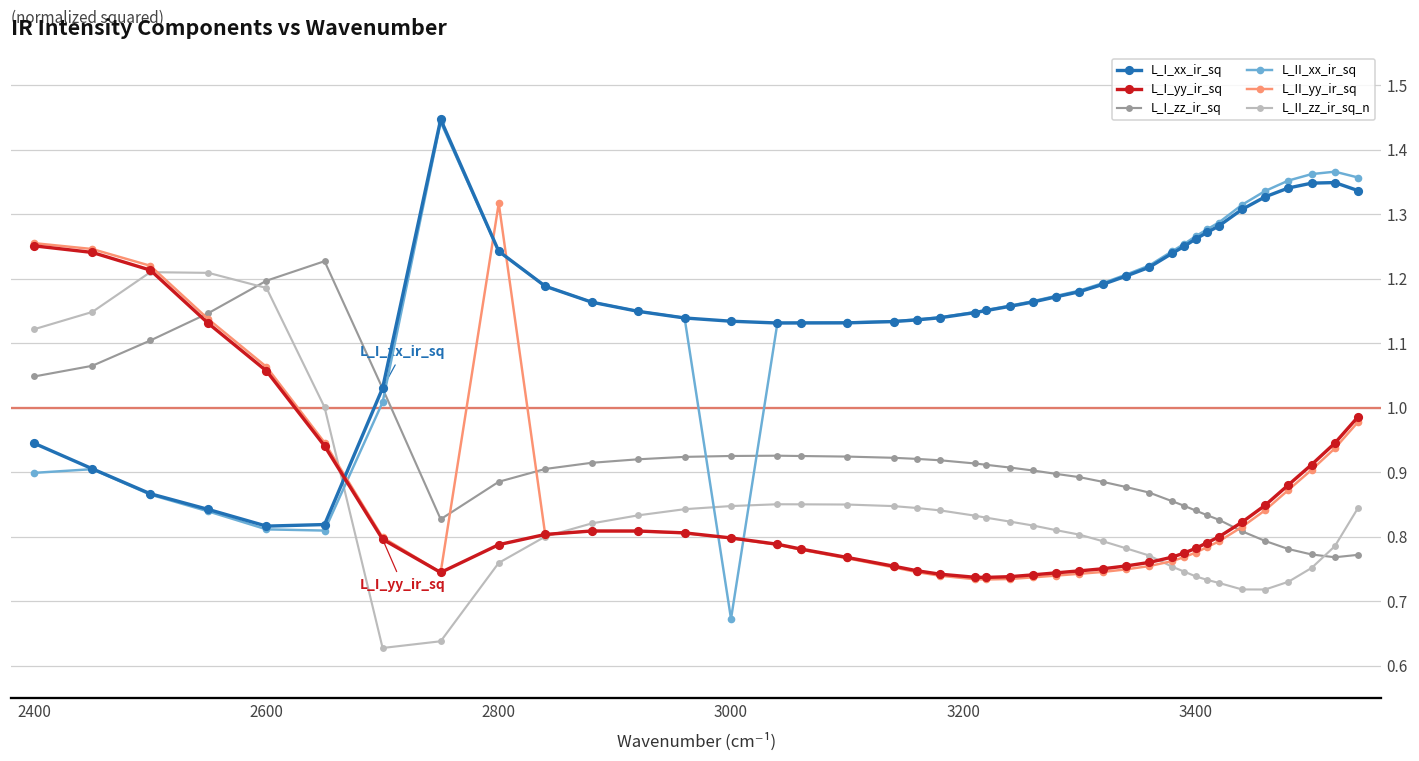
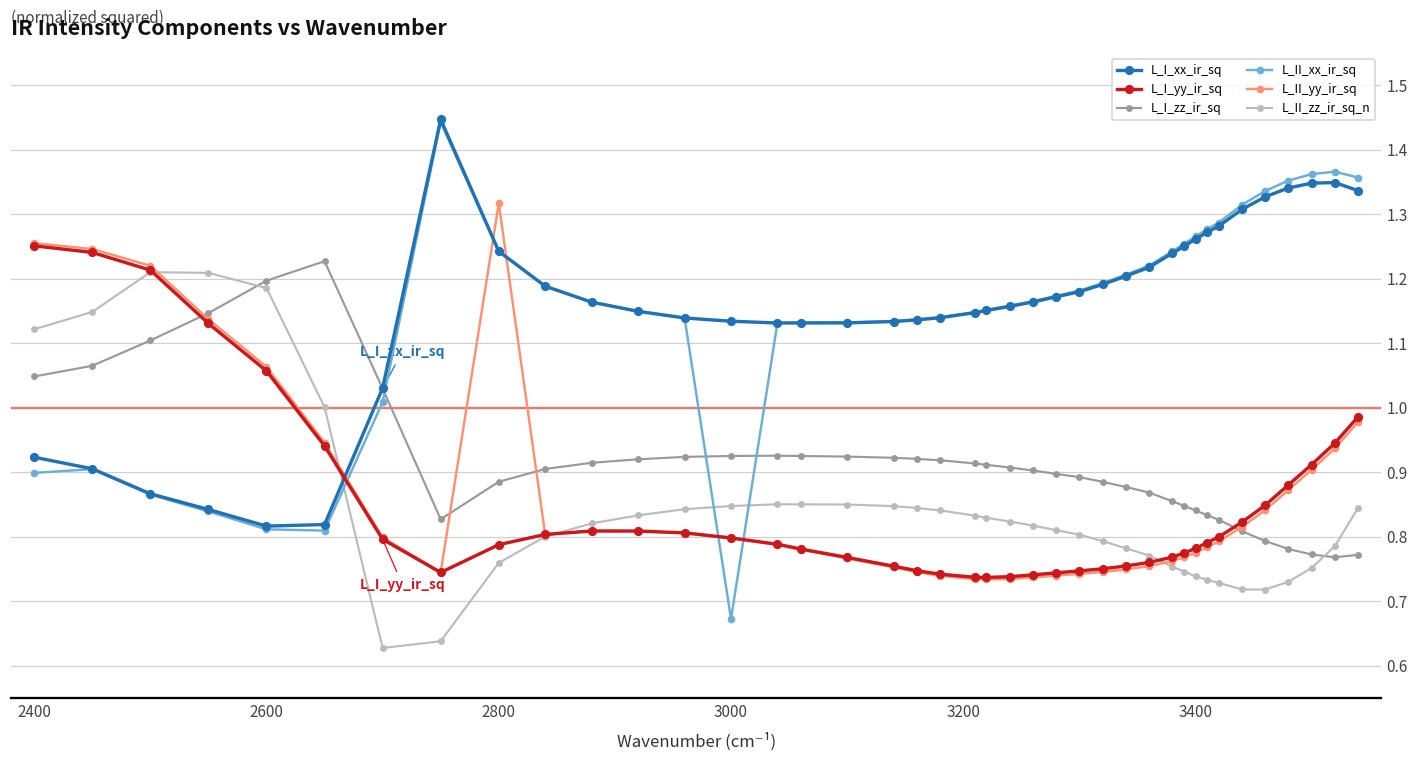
L_I_xx_ir_sq, 2400: 0.94 -> 0.92
